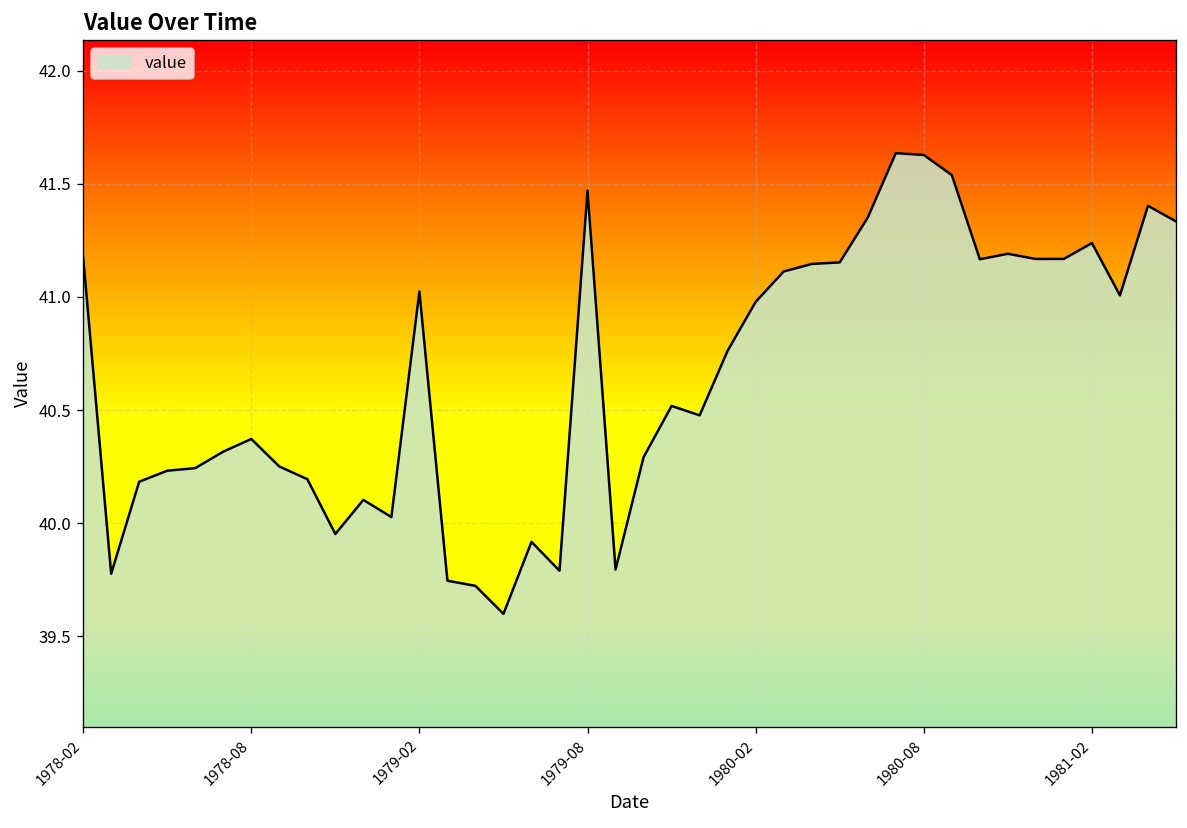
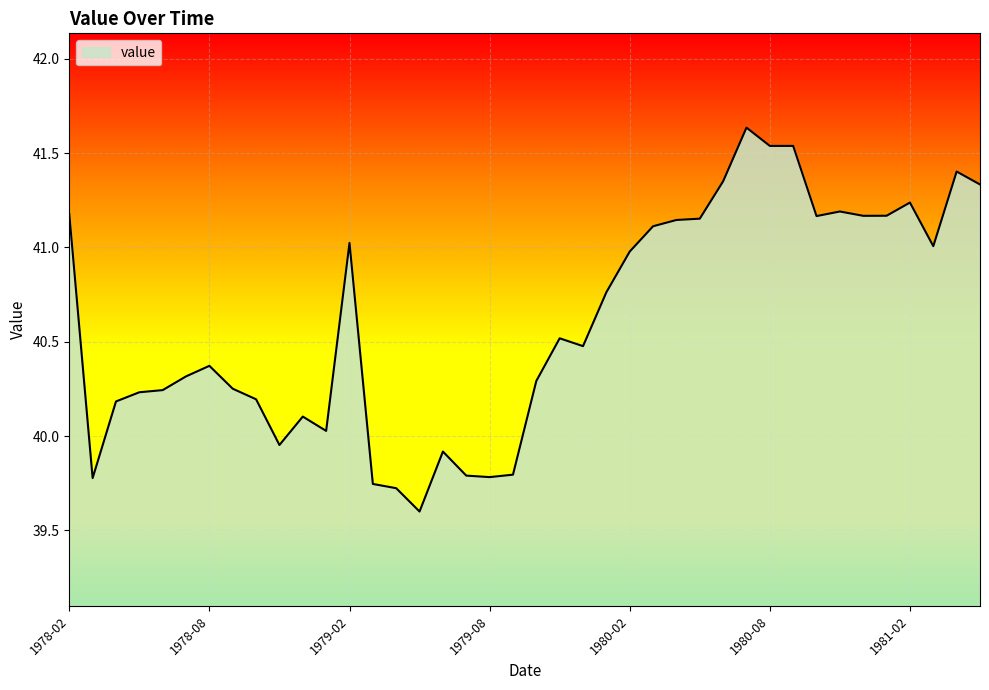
1979-08: 41.47 -> 39.78
1980-08: 41.63 -> 41.54
